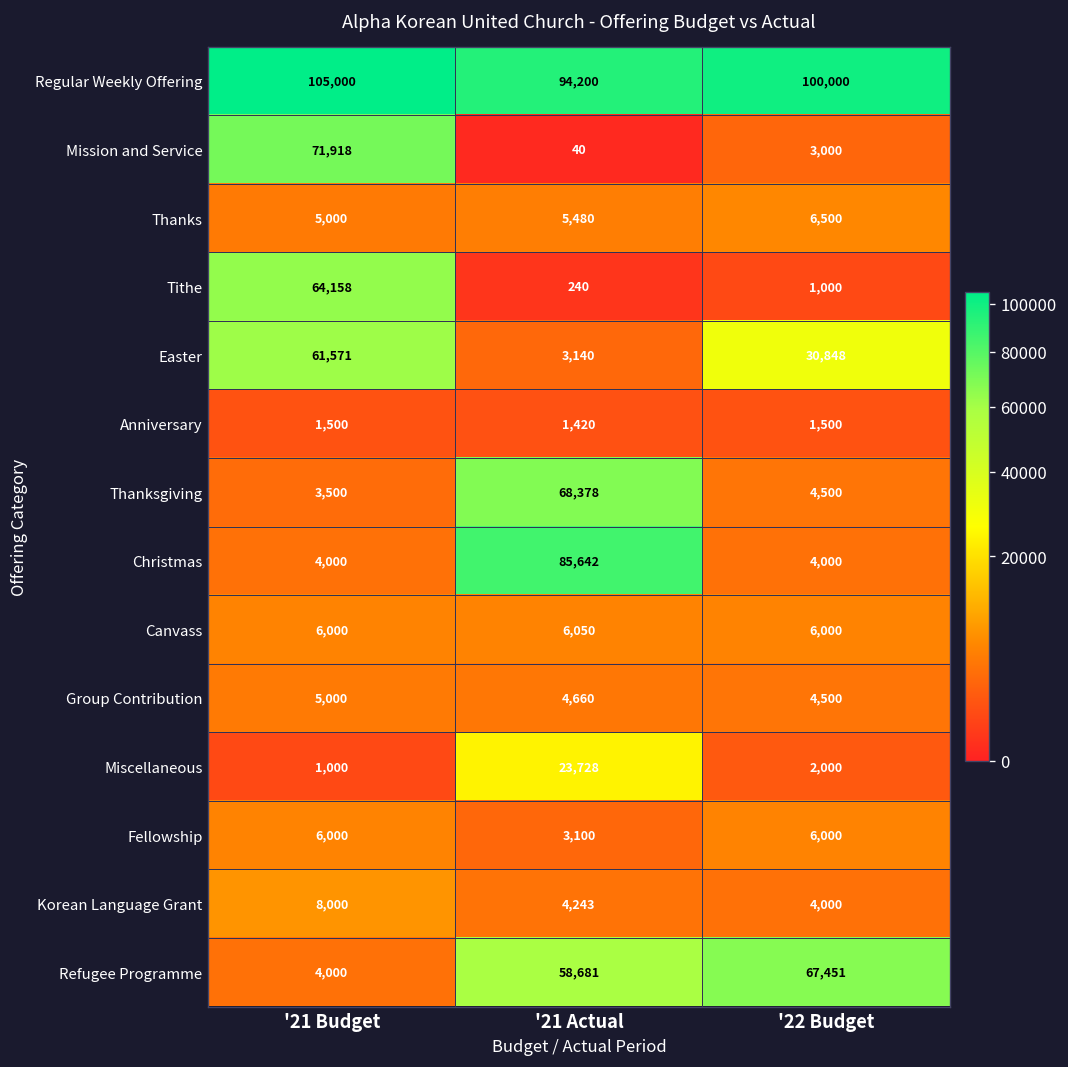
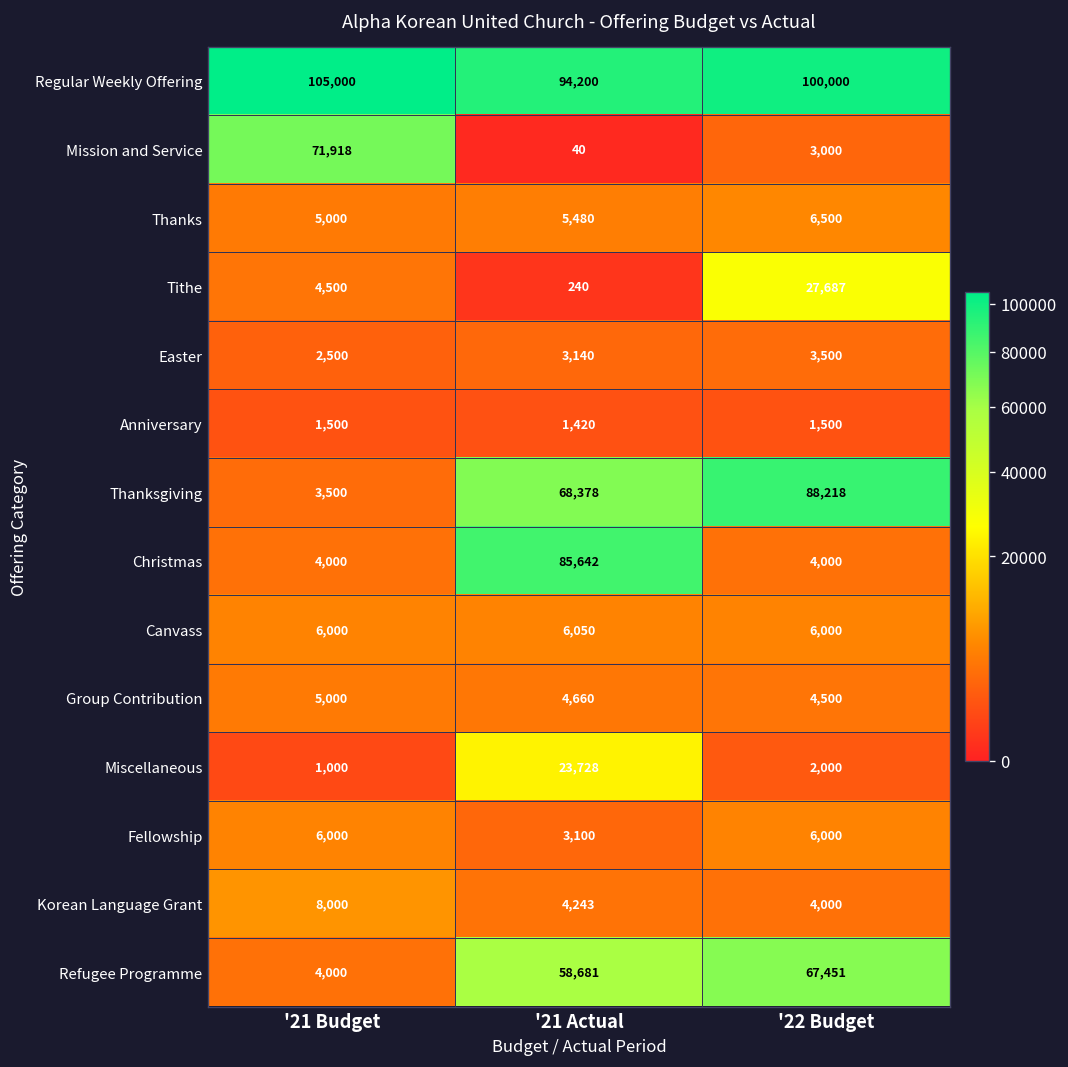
Tithe, '21 Budget: 64,158 -> 4,500
Tithe, '22 Budget: 1,000 -> 27,687
Easter, '21 Budget: 61,571 -> 2,500
Easter, '22 Budget: 30,848 -> 3,500
Thanksgiving, '22 Budget: 4,500 -> 88,218
